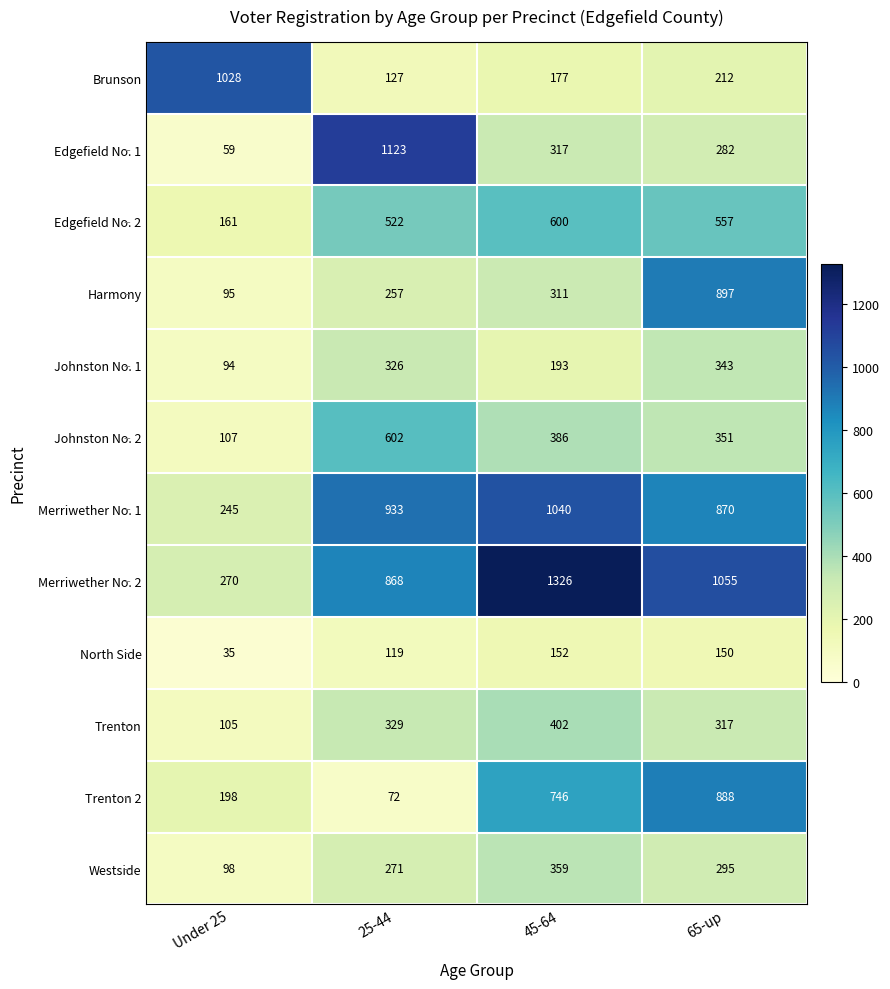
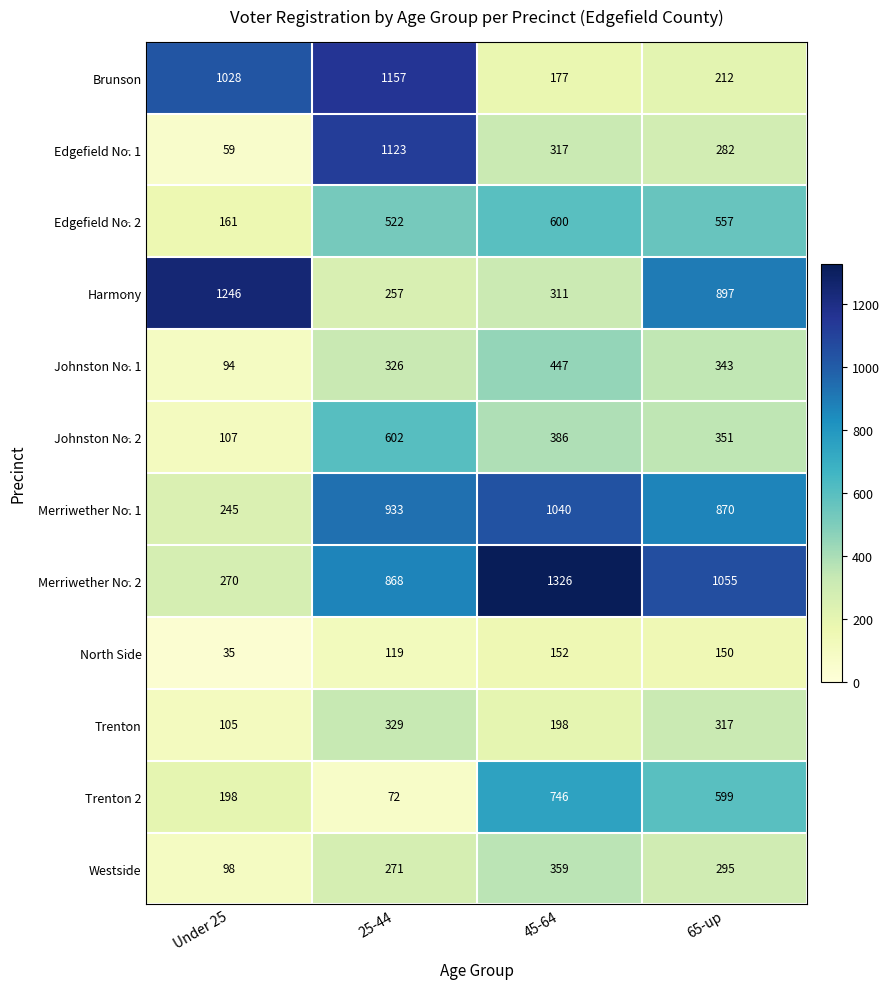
Brunson, 25-44: 127 -> 1157
Harmony, Under 25: 95 -> 1246
Johnston No. 1, 45-64: 193 -> 447
Trenton, 45-64: 402 -> 198
Trenton 2, 65-up: 888 -> 599
